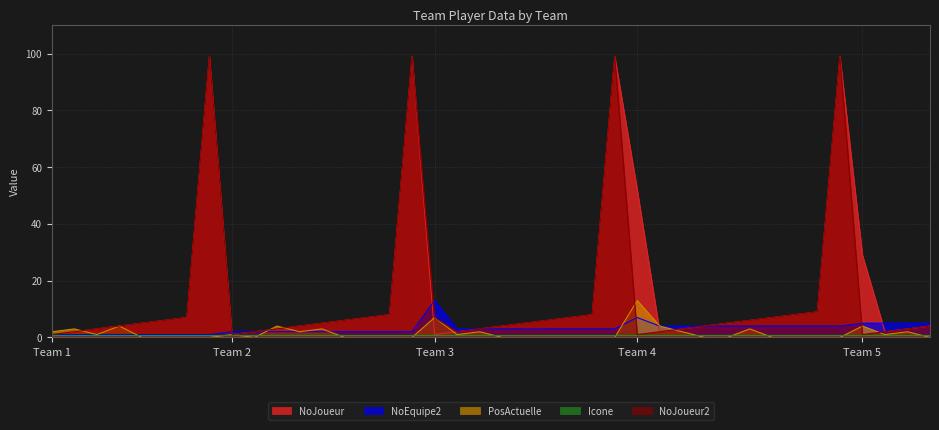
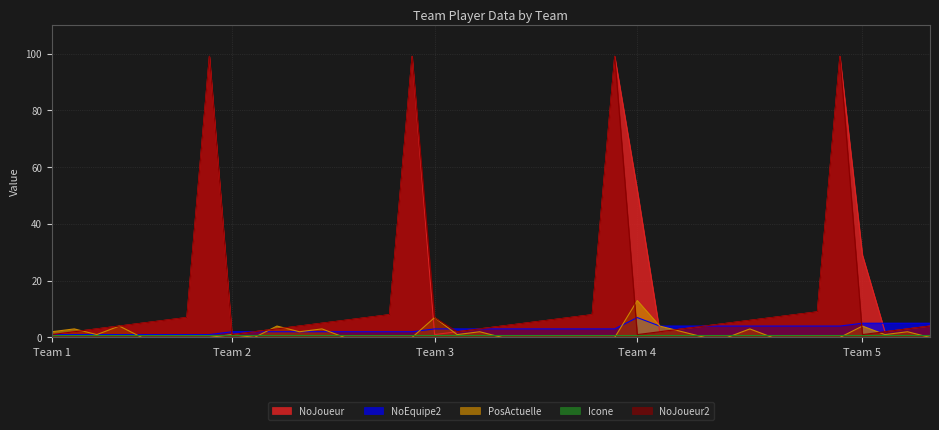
NoEquipe2, Team 3: 13 -> 3
